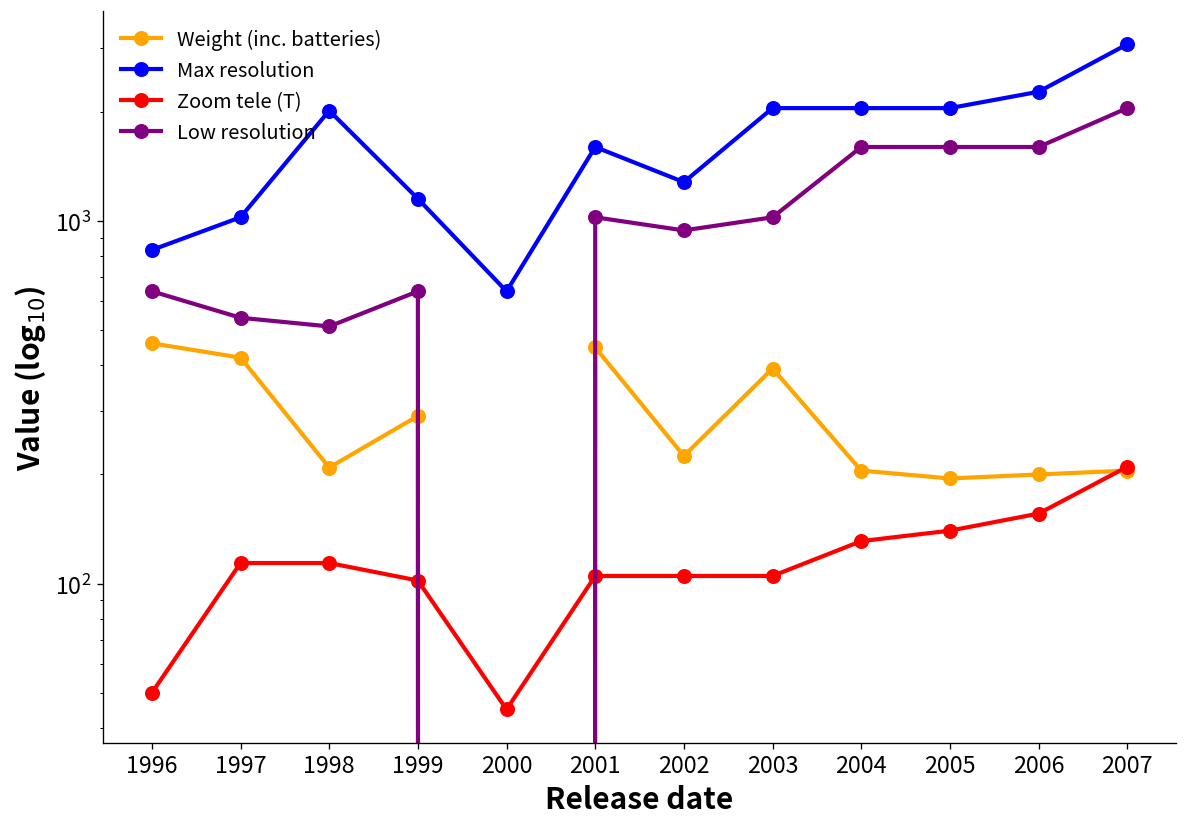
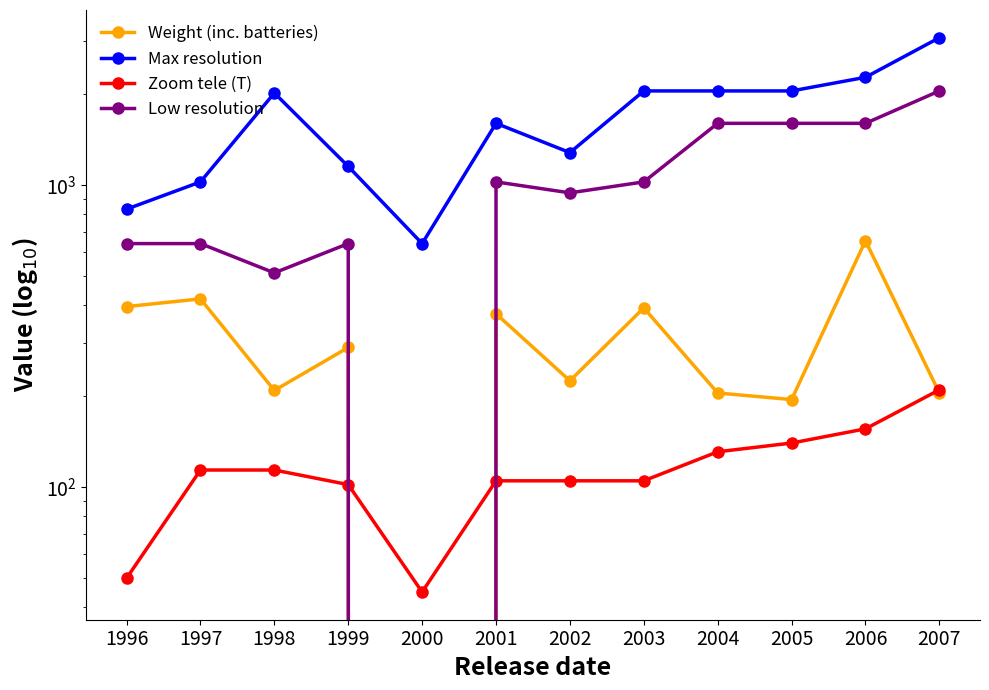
Weight (inc. batteries), 1996: 460 -> 400
Low resolution, 1997: 540 -> 640
Weight (inc. batteries), 2001: 450 -> 380
Weight (inc. batteries), 2006: 200 -> 650
